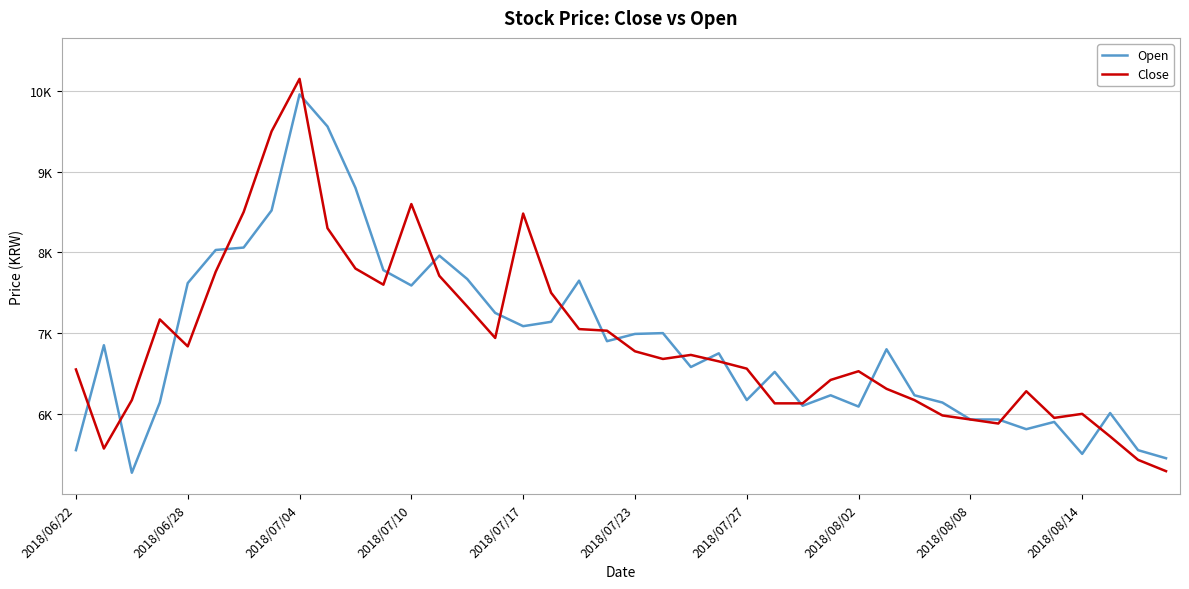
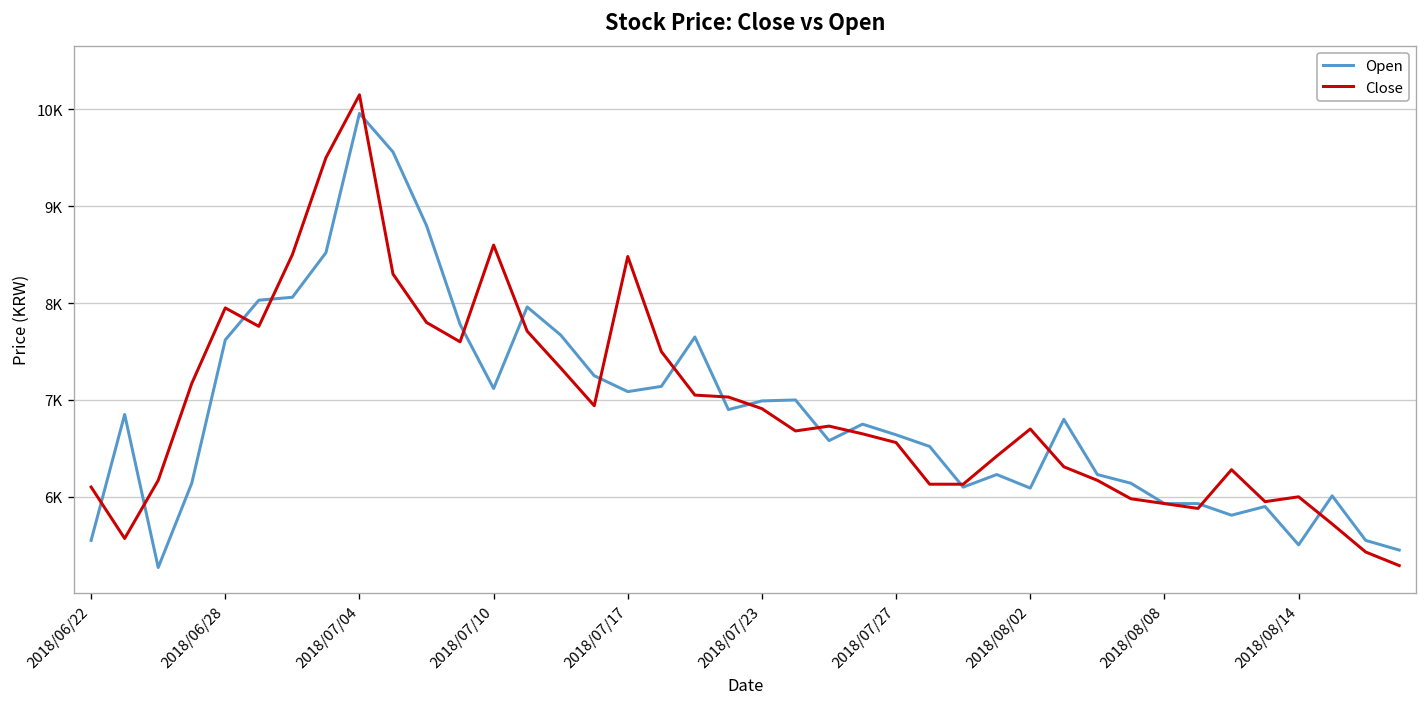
Close, 2018/06/22: 6600 -> 6100
Close, 2018/06/28: 6800 -> 8000
Open, 2018/07/10: 7600 -> 7100
Close, 2018/07/23: 6800 -> 6900
Open, 2018/07/27: 6200 -> 6600
Close, 2018/08/02: 6500 -> 6700
